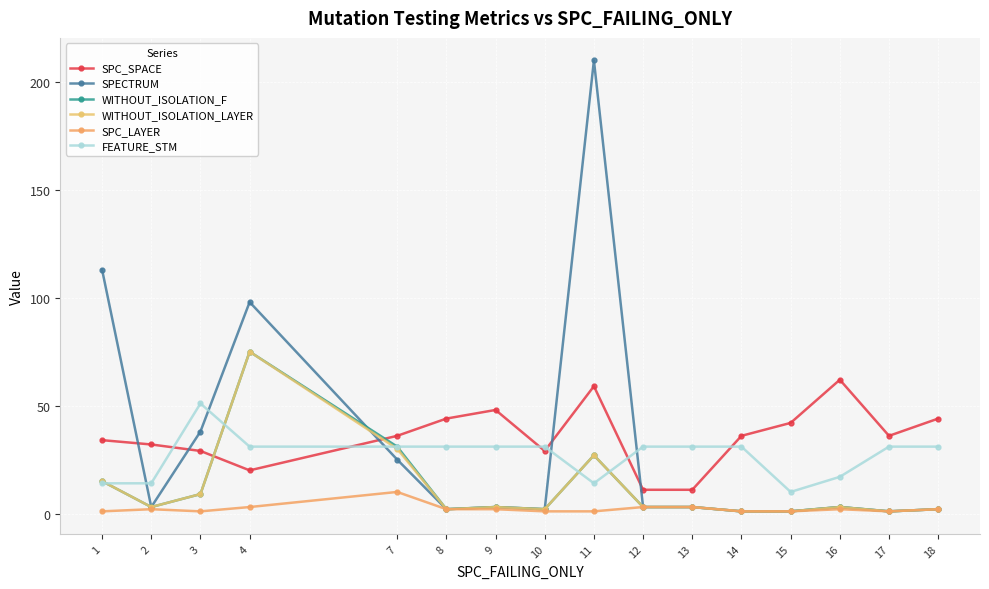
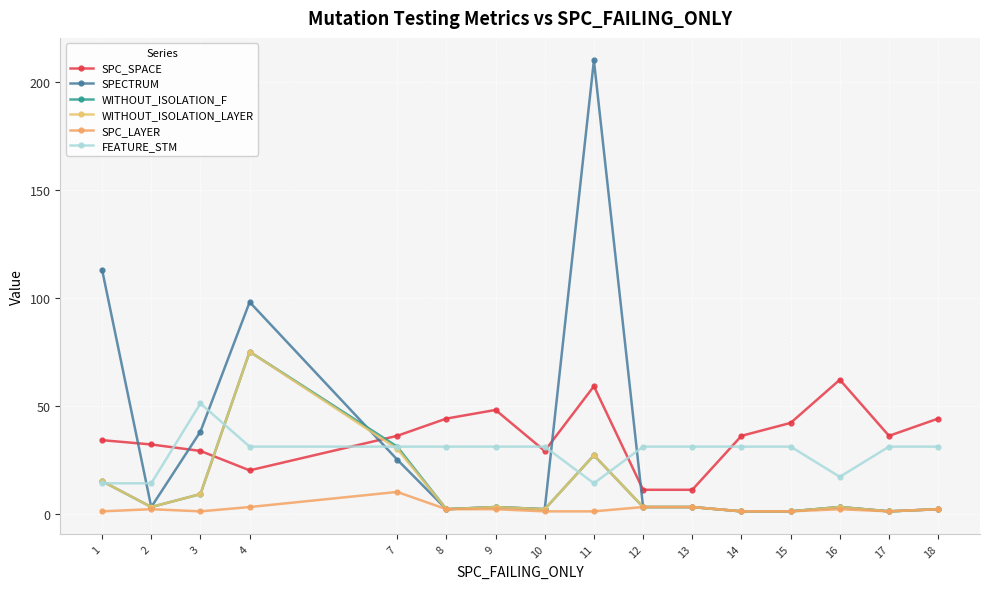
FEATURE_STM, 15: 10 -> 31
